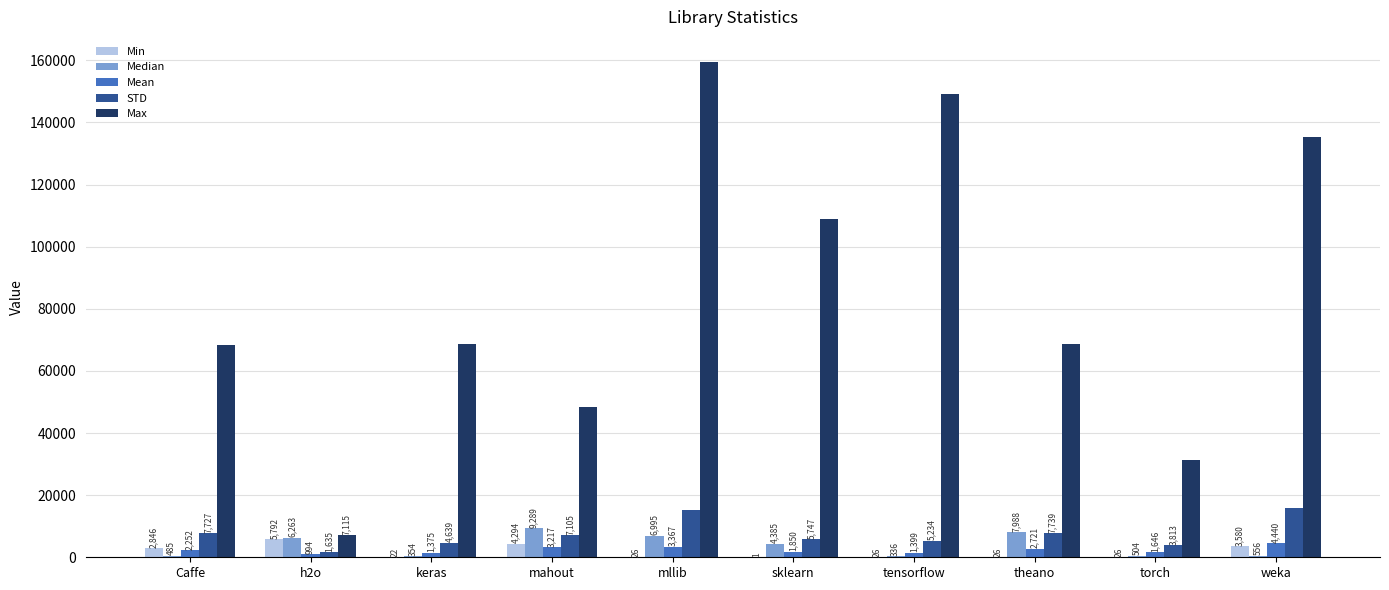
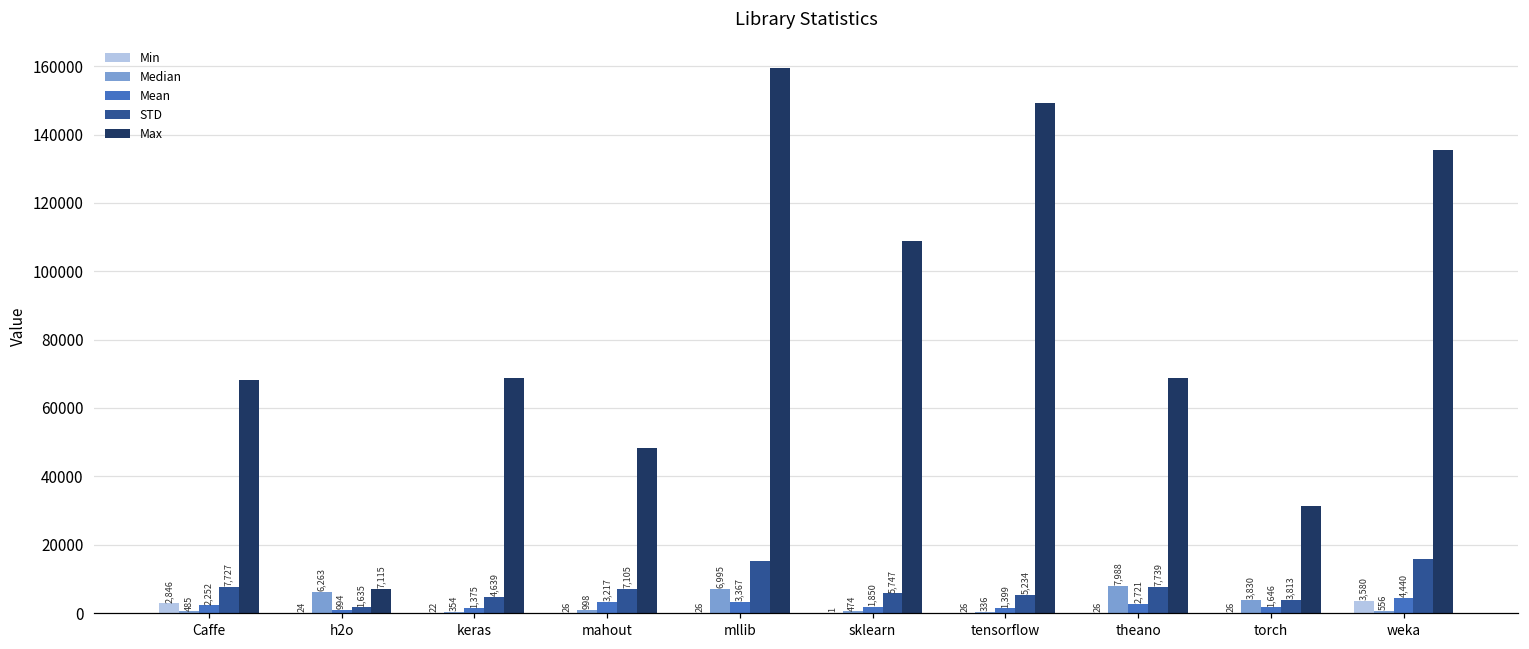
Min, h2o: 5,792 -> 24
Min, mahout: 4,294 -> 26
Median, mahout: 9,289 -> 998
Median, sklearn: 4,385 -> 474
Median, torch: 504 -> 3,830
